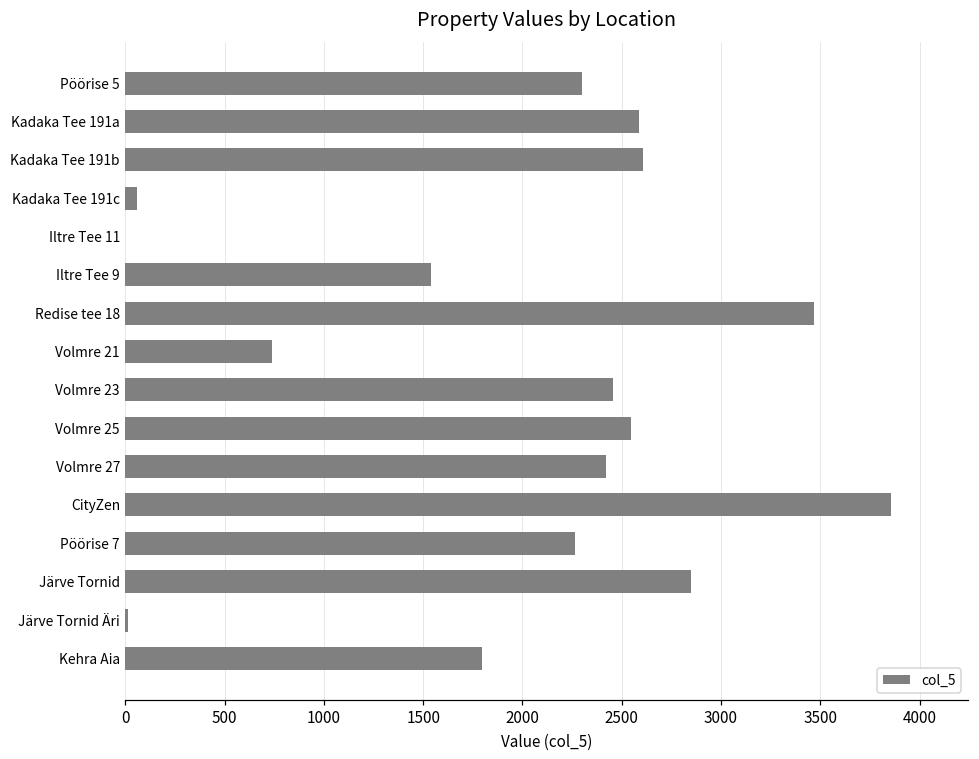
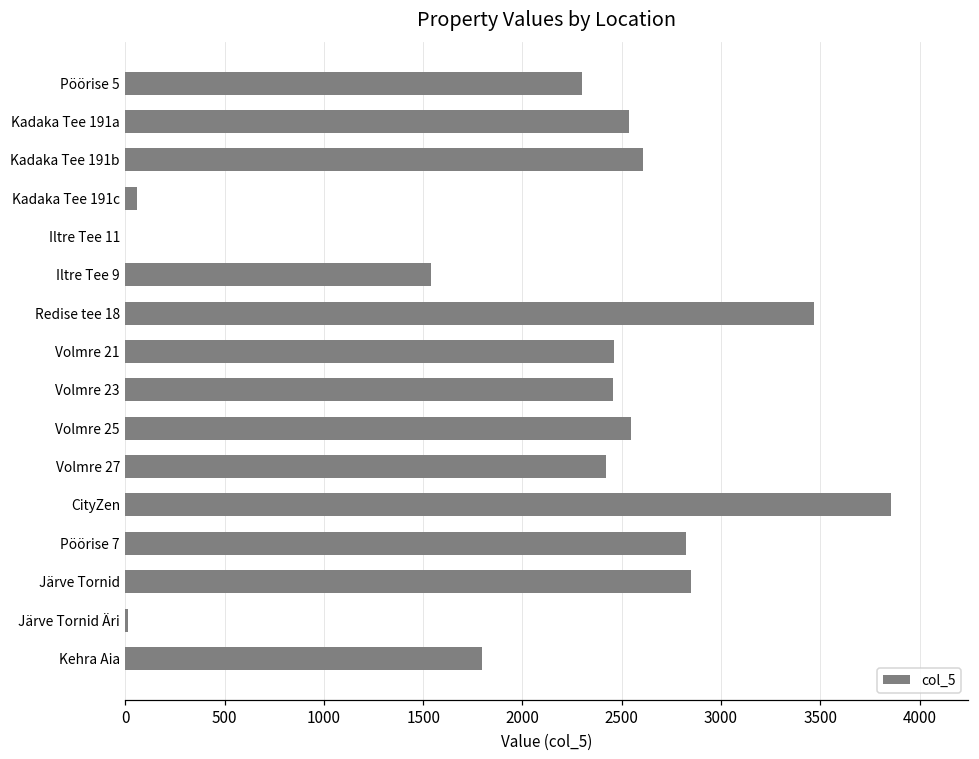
Kadaka Tee 191a: 2590 -> 2540
Volmre 21: 740 -> 2460
Pöörise 7: 2260 -> 2820
